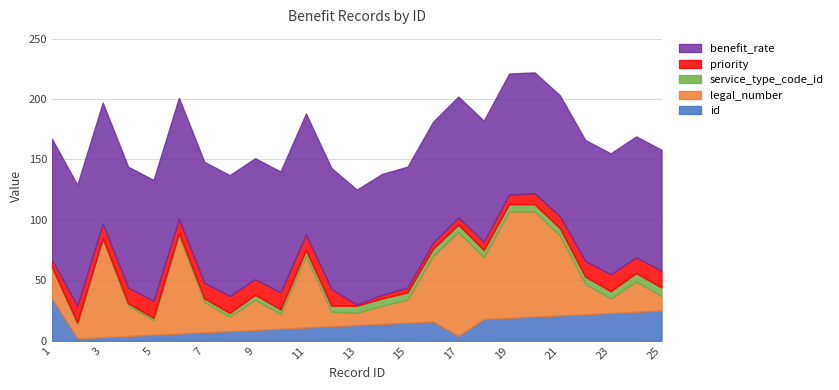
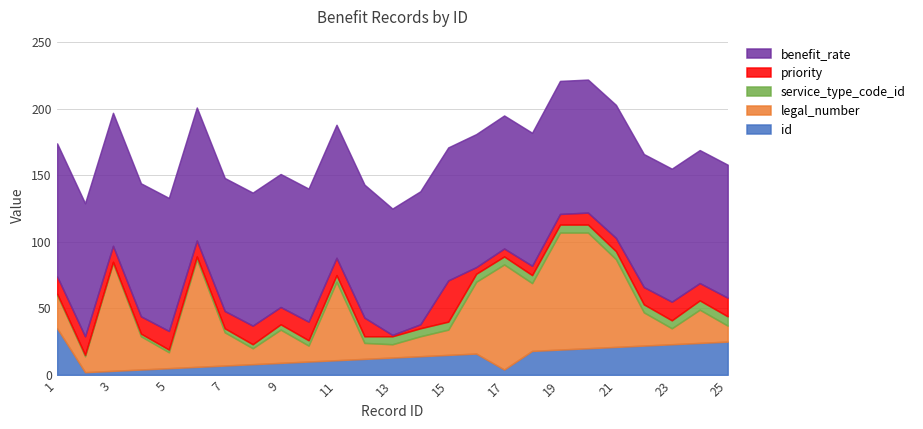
priority, 1: 6 -> 13
priority, 15: 4 -> 31
legal_number, 17: 86 -> 79
